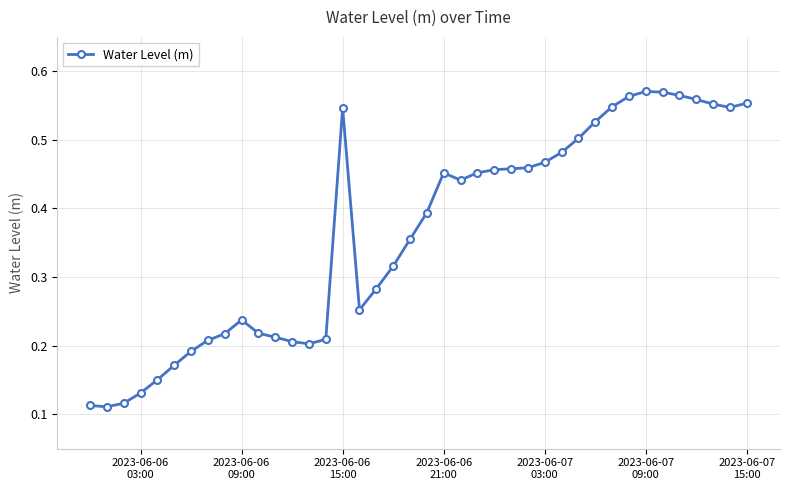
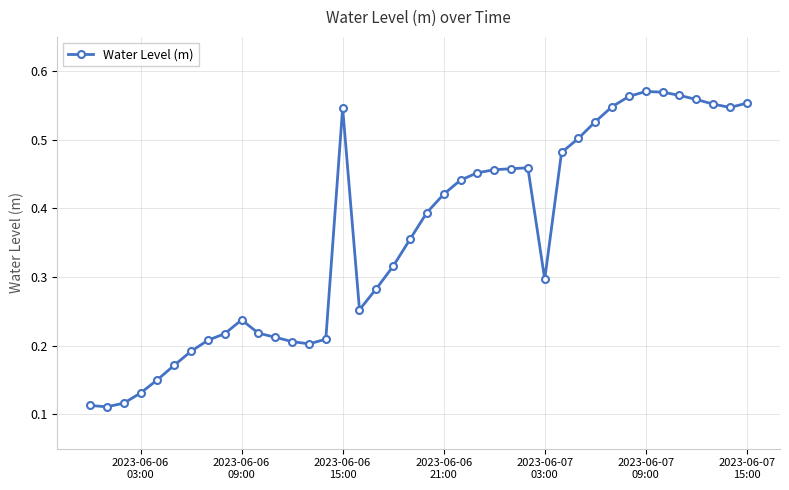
2023-06-06 21:00: 0.45 -> 0.42
2023-06-07 03:00: 0.47 -> 0.30
